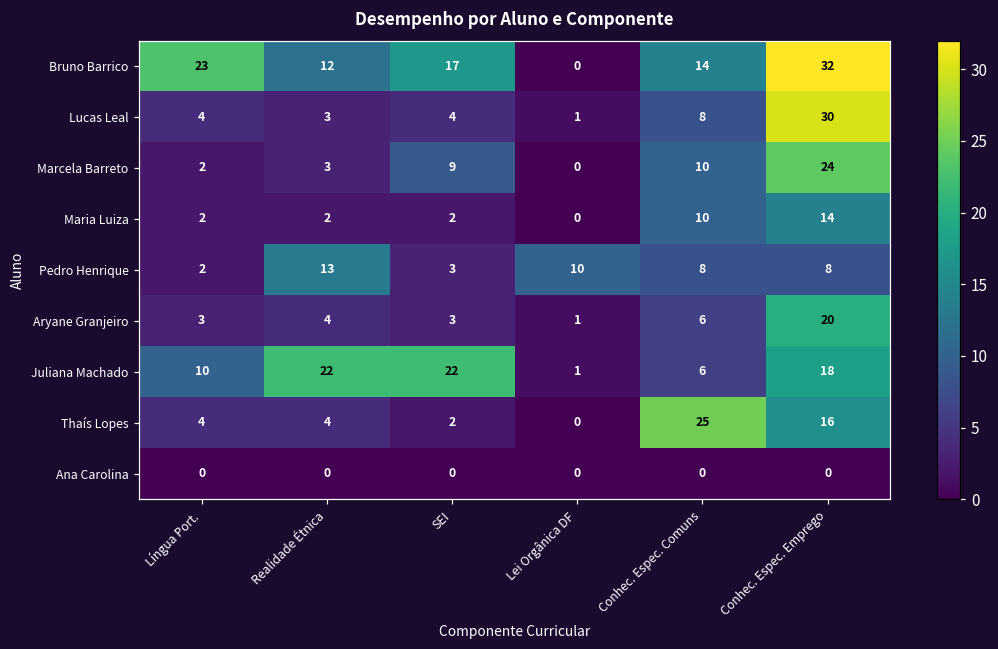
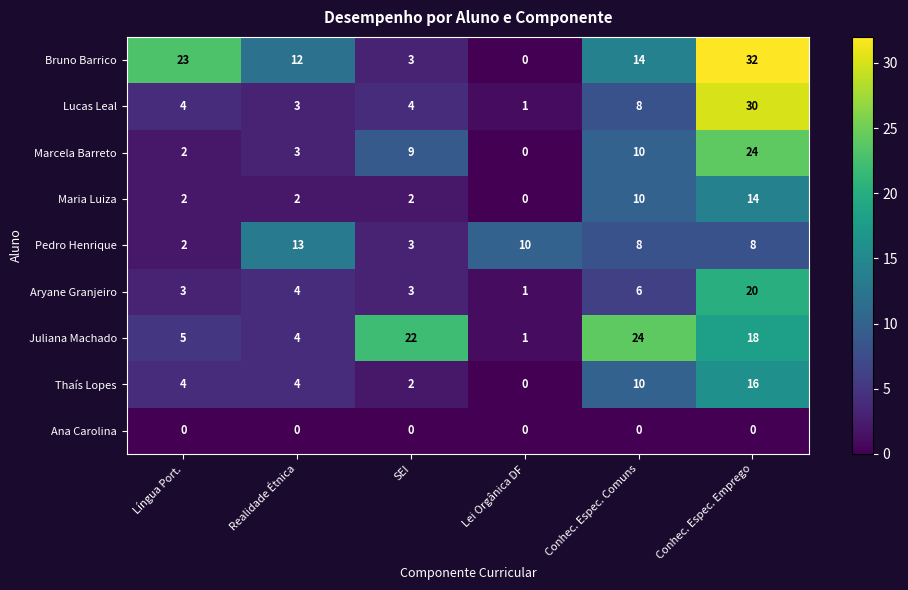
Bruno Barrico, SEI: 17 -> 3
Juliana Machado, Língua Port.: 10 -> 5
Juliana Machado, Realidade Étnica: 22 -> 4
Juliana Machado, Conhec. Espec. Comuns: 6 -> 24
Thaís Lopes, Conhec. Espec. Comuns: 25 -> 10
